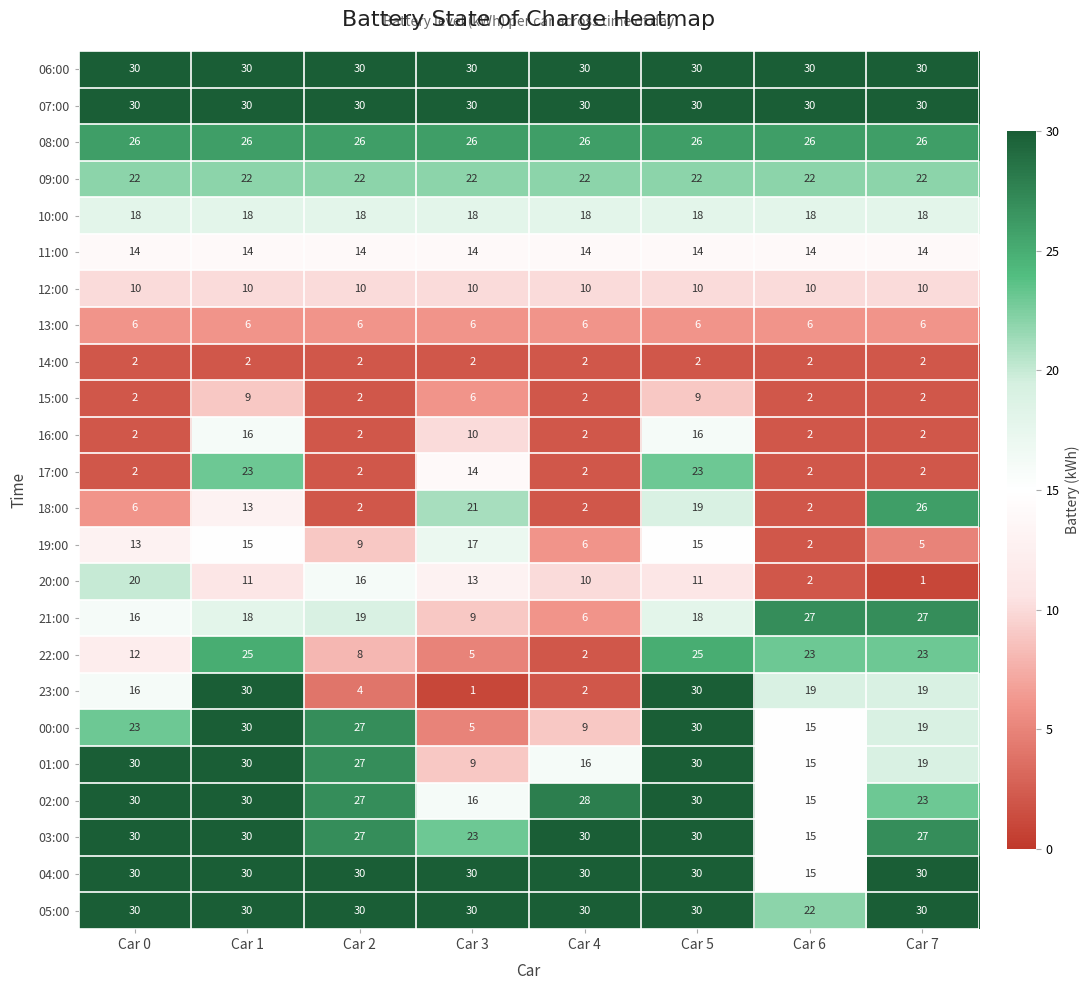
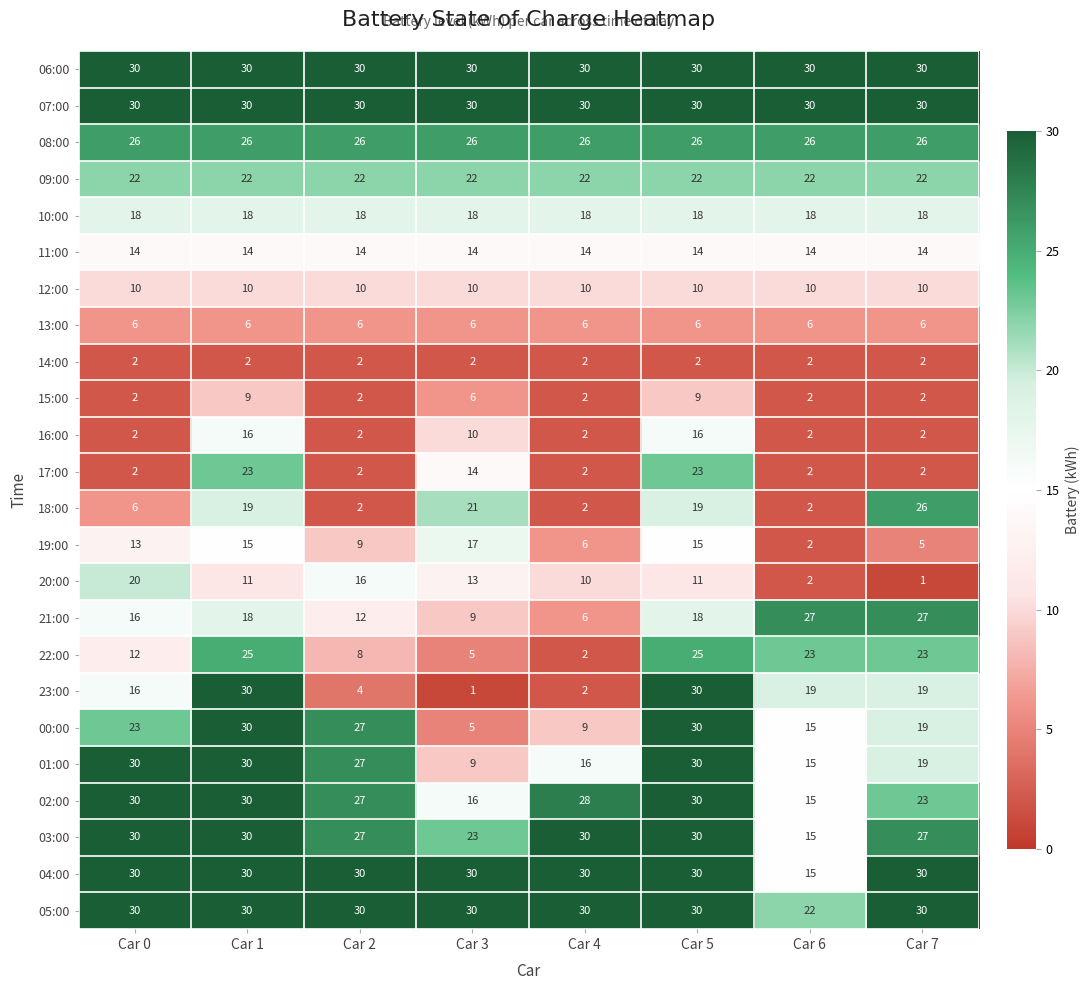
18:00, Car 1: 13 -> 19
21:00, Car 2: 19 -> 12
